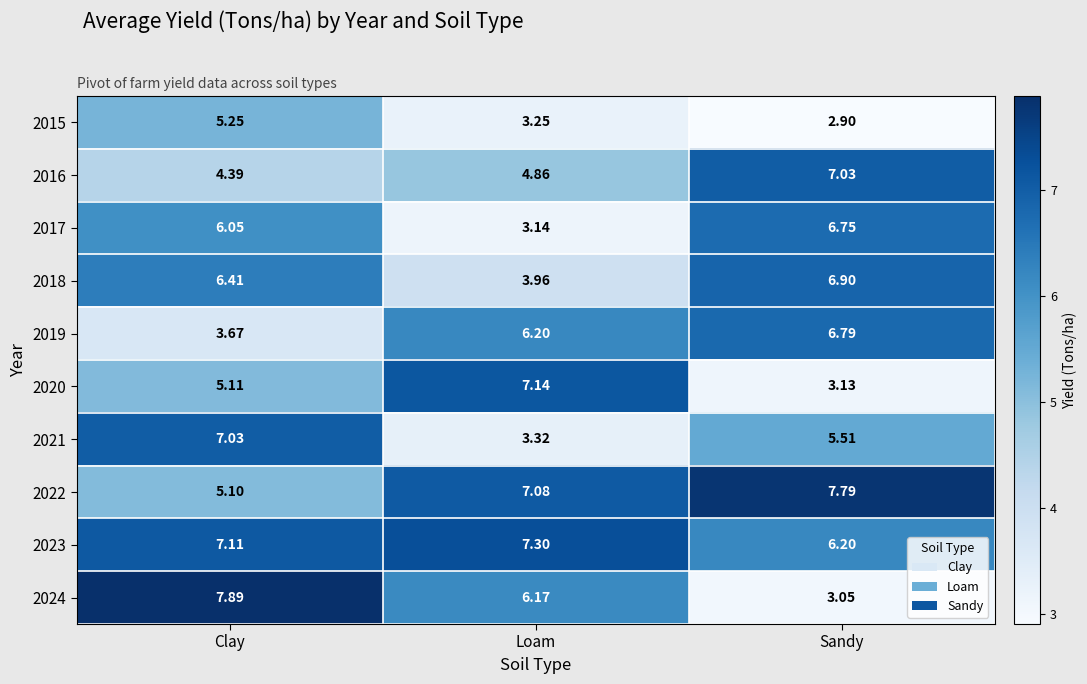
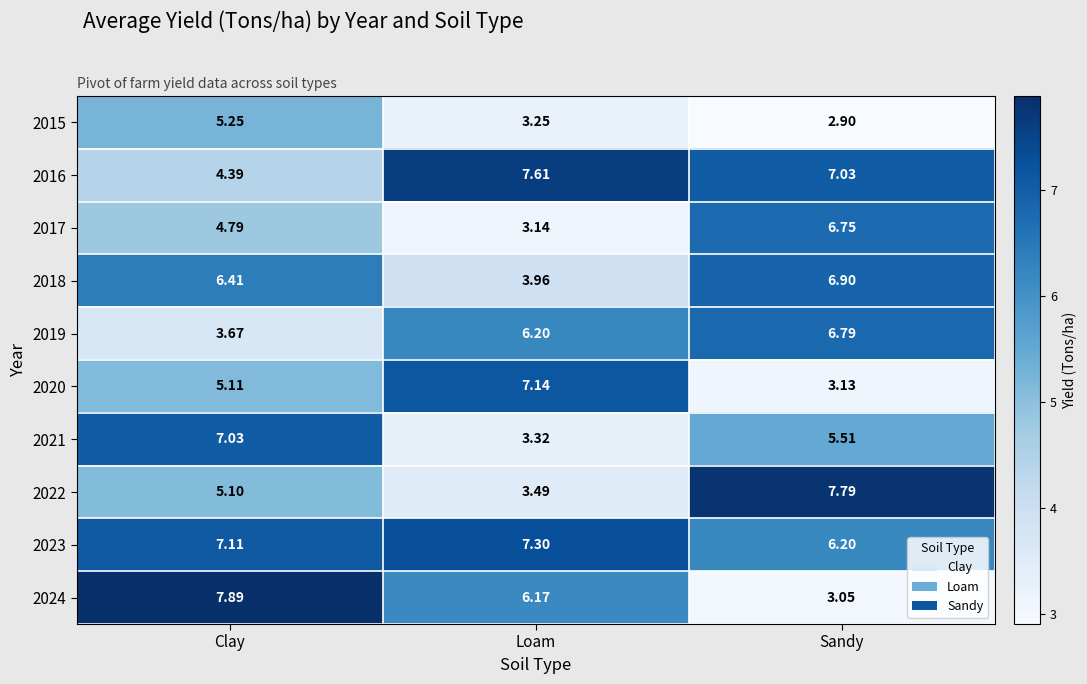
2016, Loam: 4.86 -> 7.61
2017, Clay: 6.05 -> 4.79
2022, Loam: 7.08 -> 3.49
